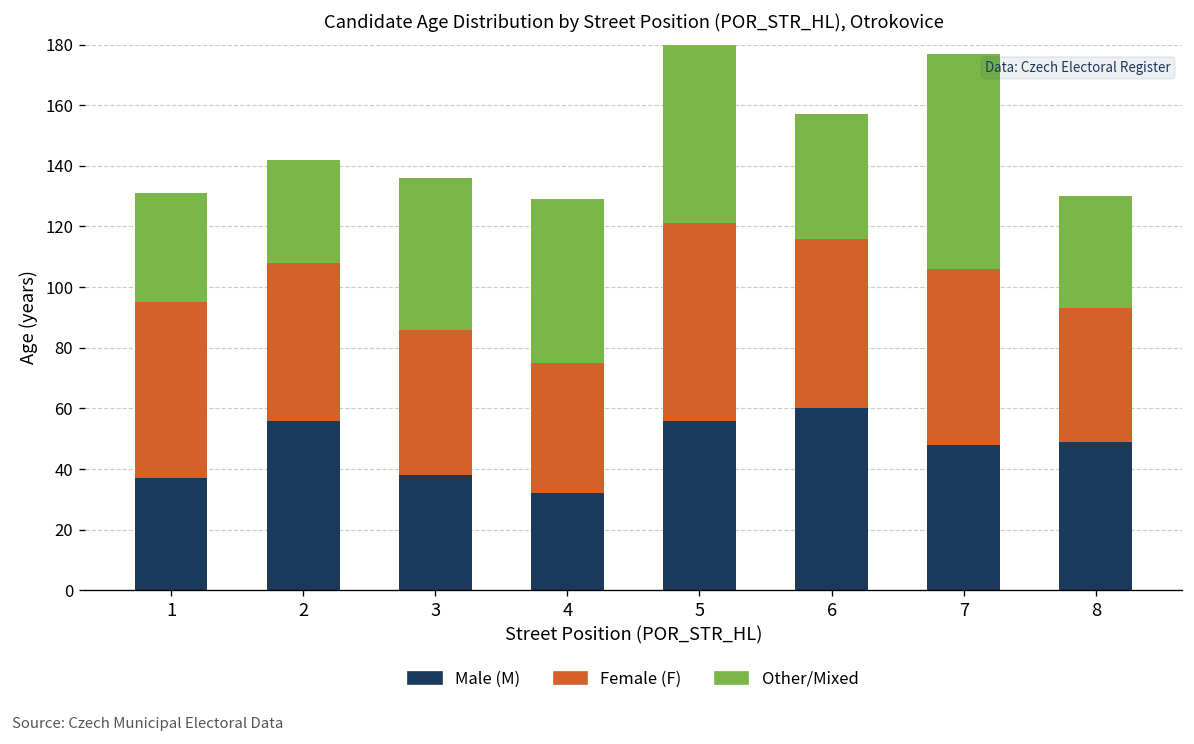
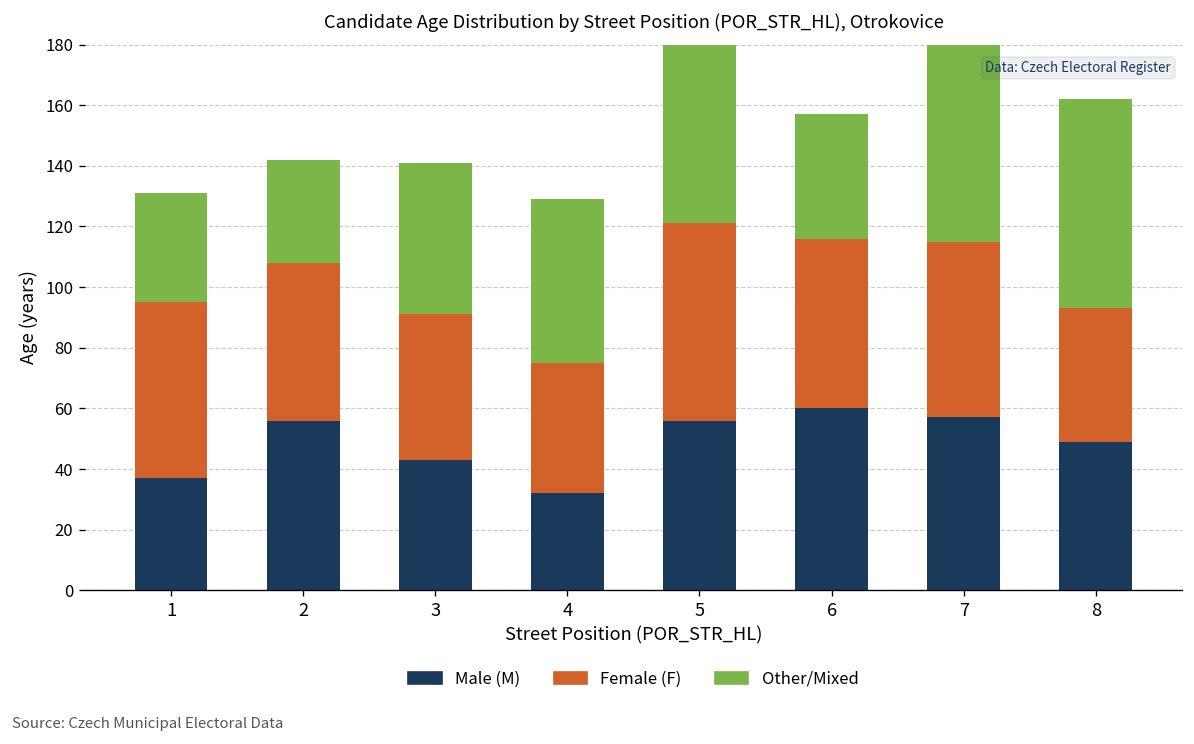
Male (M), 3: 38 -> 43
Male (M), 7: 48 -> 57
Other/Mixed, 8: 37 -> 69
